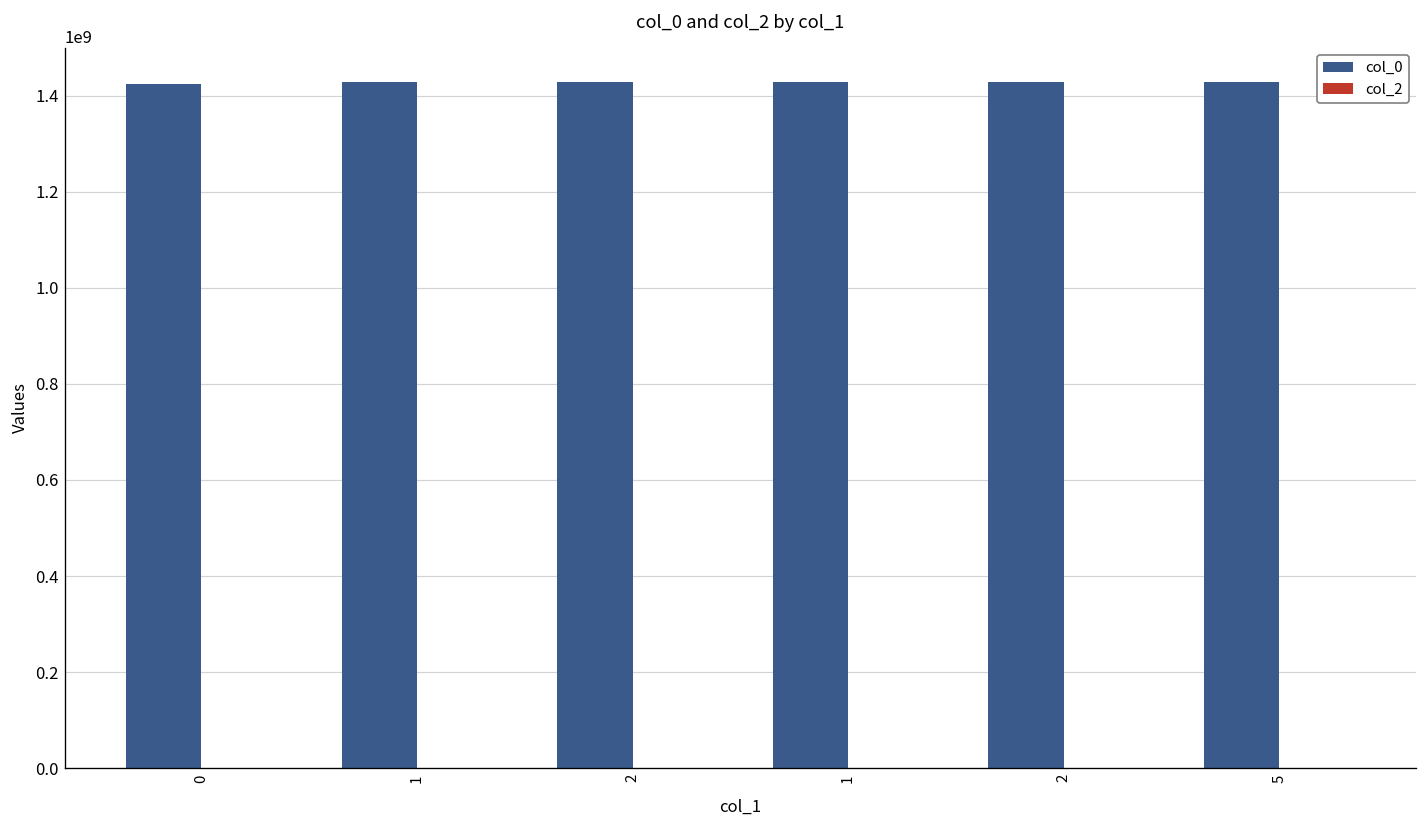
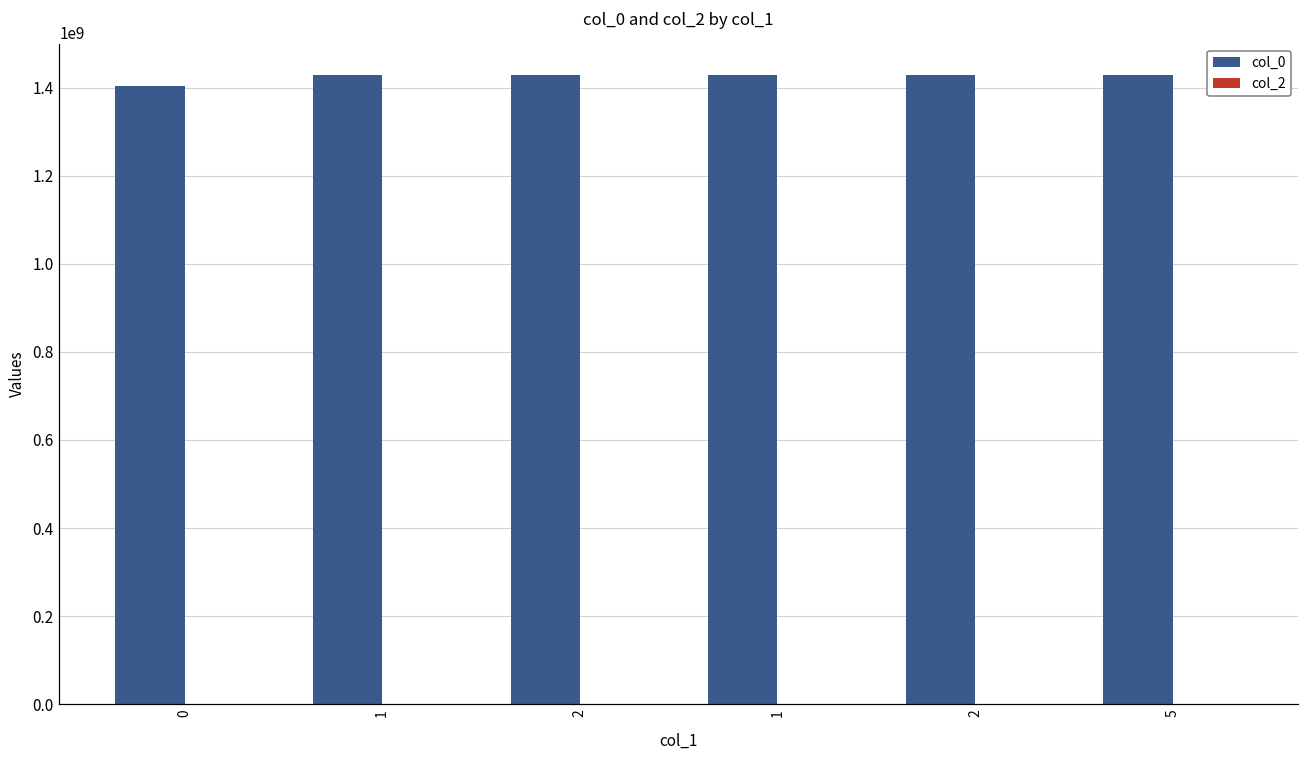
col_0, 0: 1420000000 -> 1400000000
